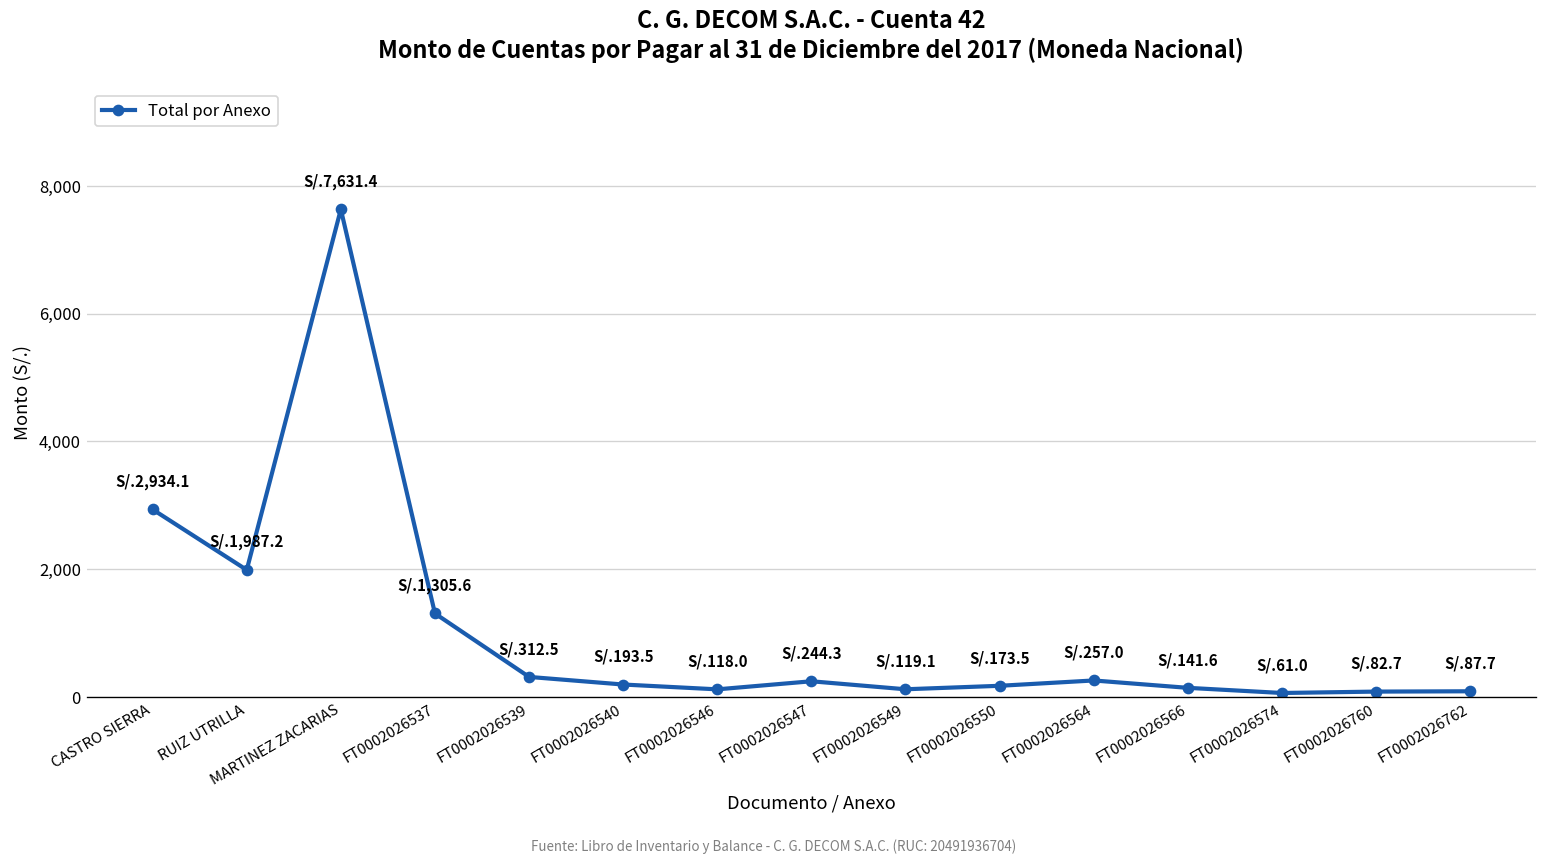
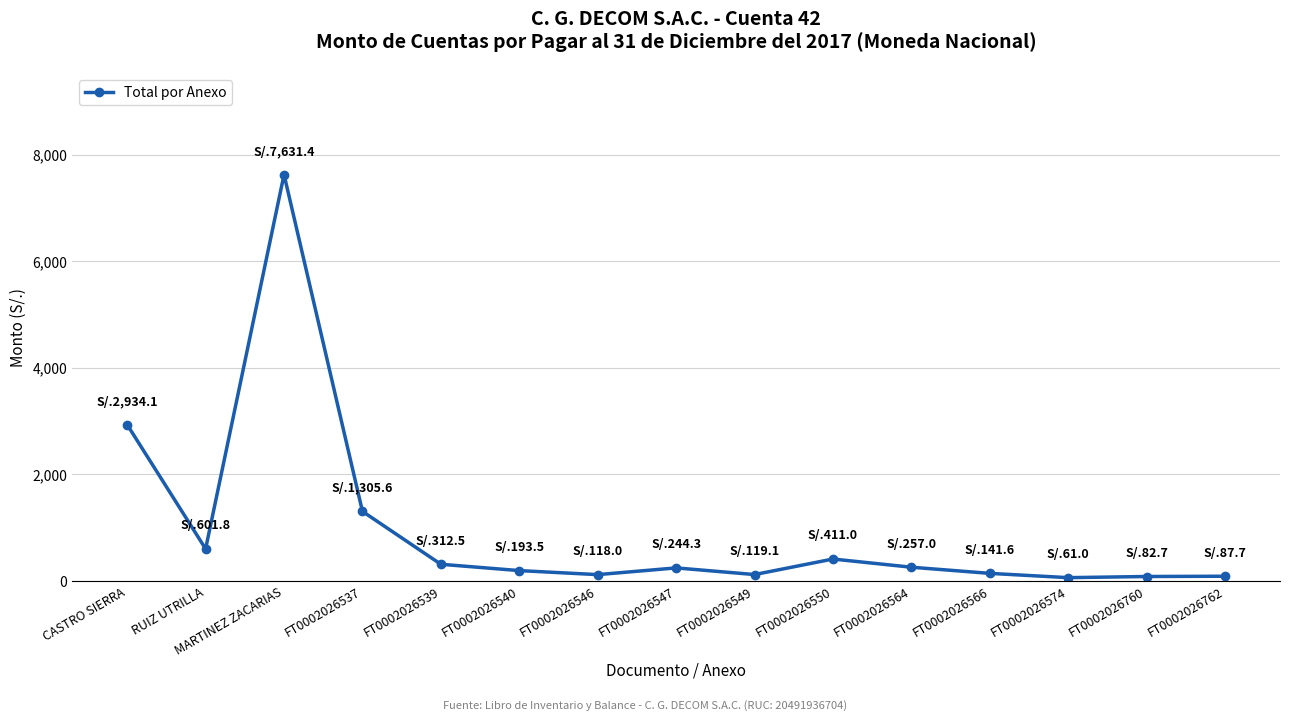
RUIZ UTRILLA: 1,987.2 -> 601.8
FT0002026550: 173.5 -> 411.0
